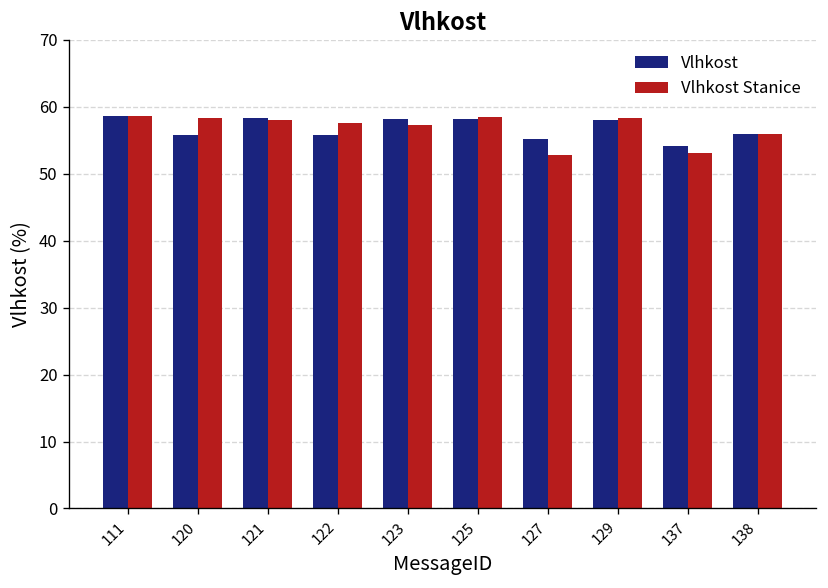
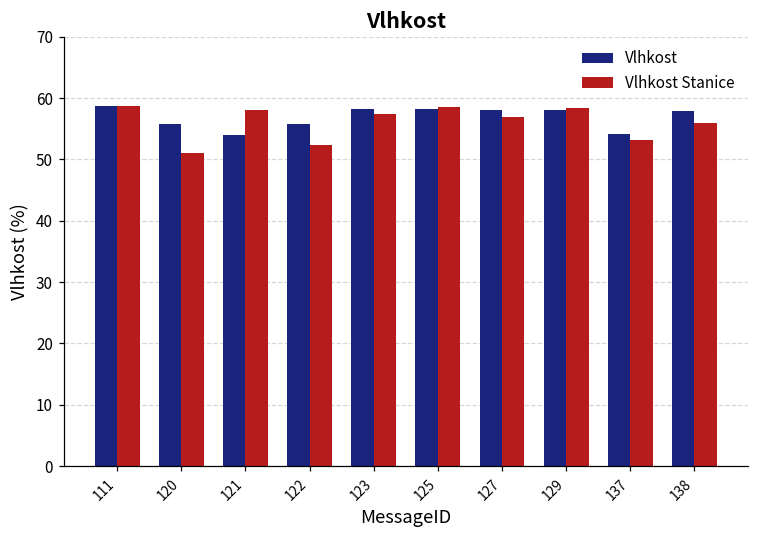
Vlhkost Stanice, 120: 58 -> 51
Vlhkost, 121: 58 -> 54
Vlhkost Stanice, 122: 58 -> 52
Vlhkost, 127: 55 -> 58
Vlhkost Stanice, 127: 53 -> 57
Vlhkost, 138: 56 -> 58
